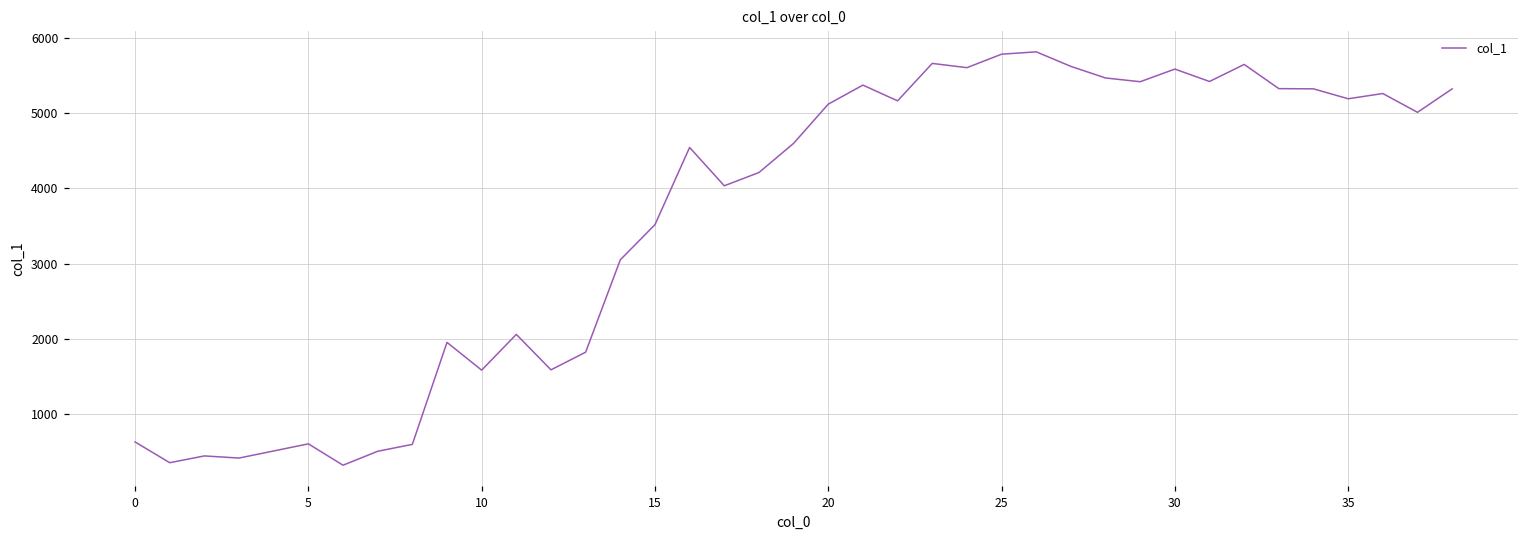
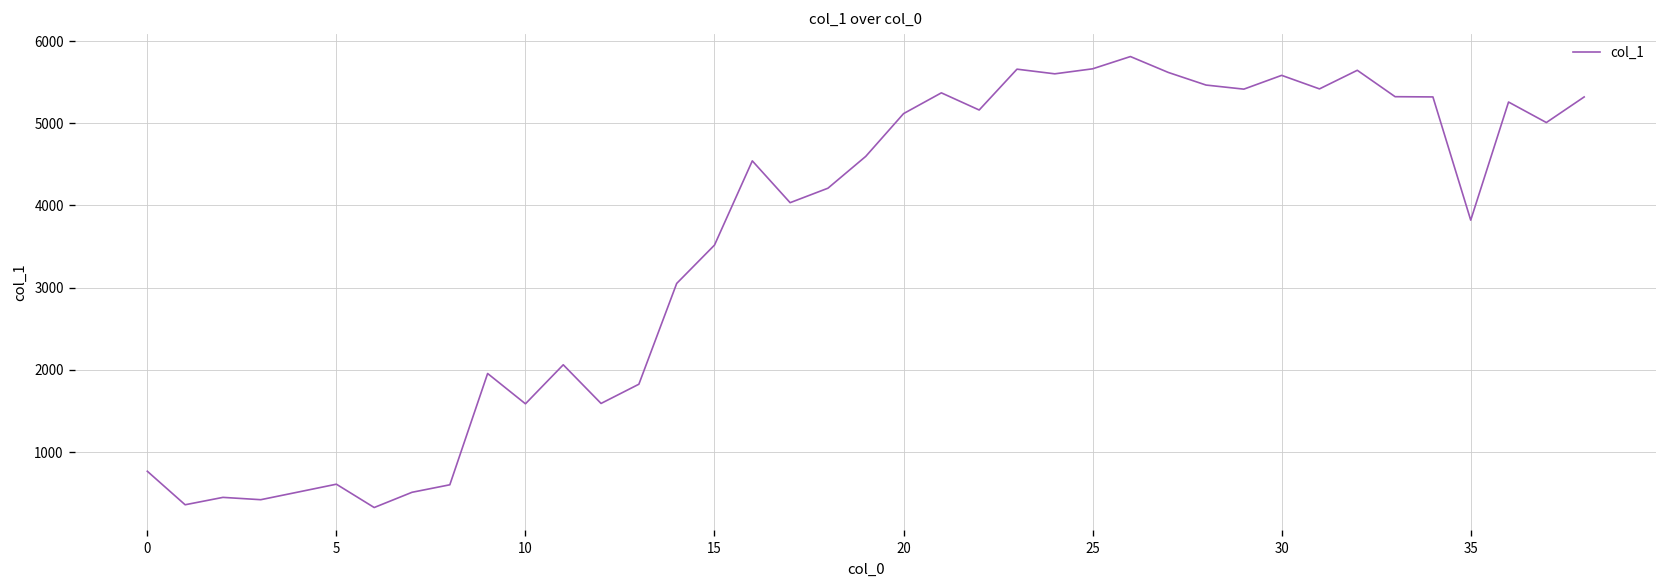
0: 600 -> 800
25: 5800 -> 5700
35: 5200 -> 3800
